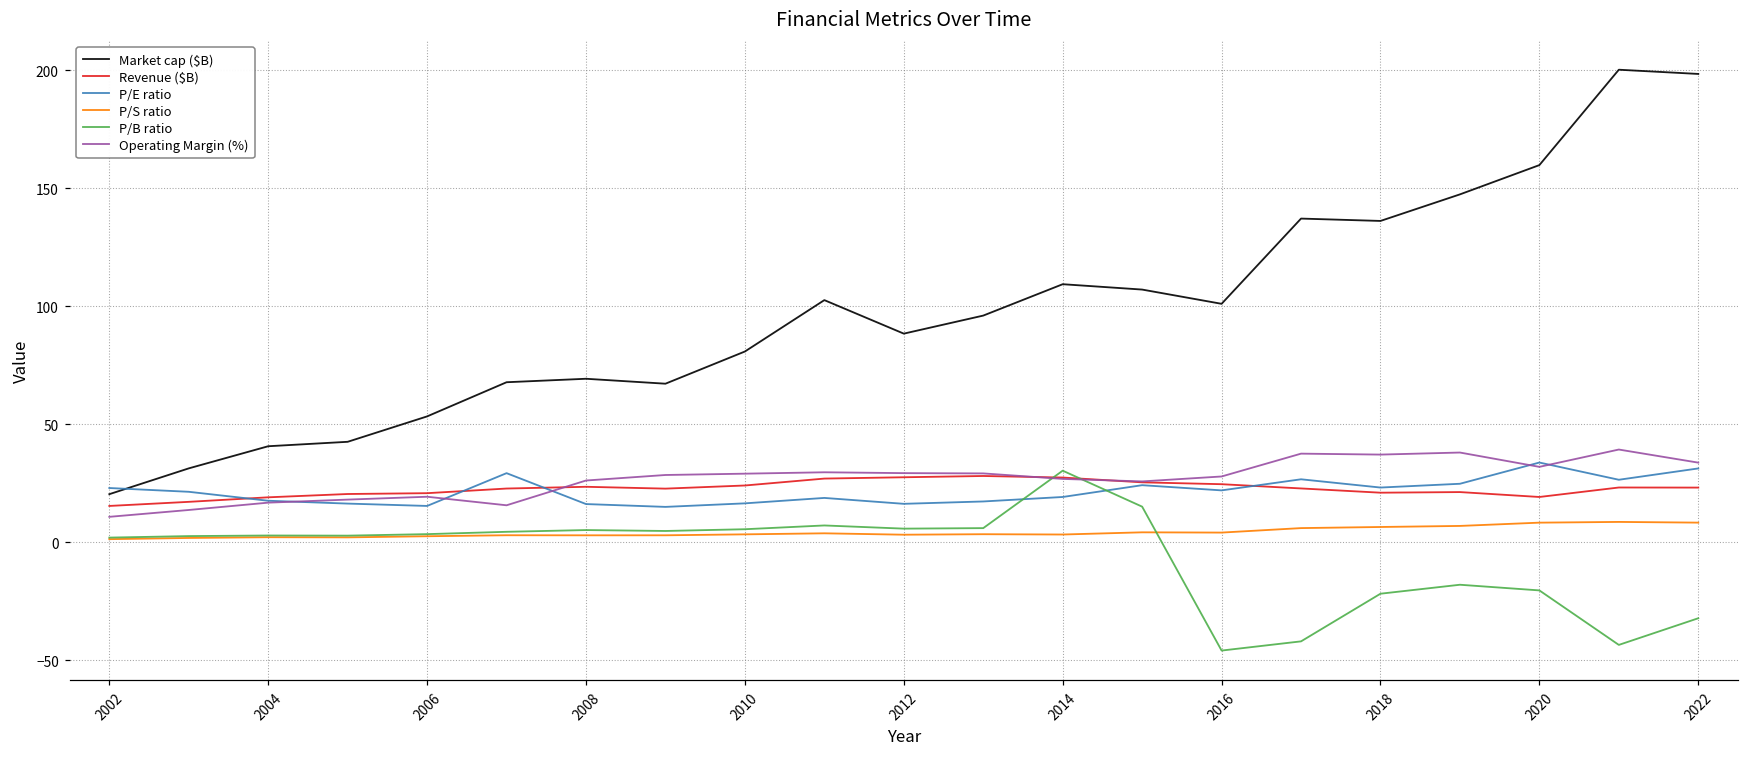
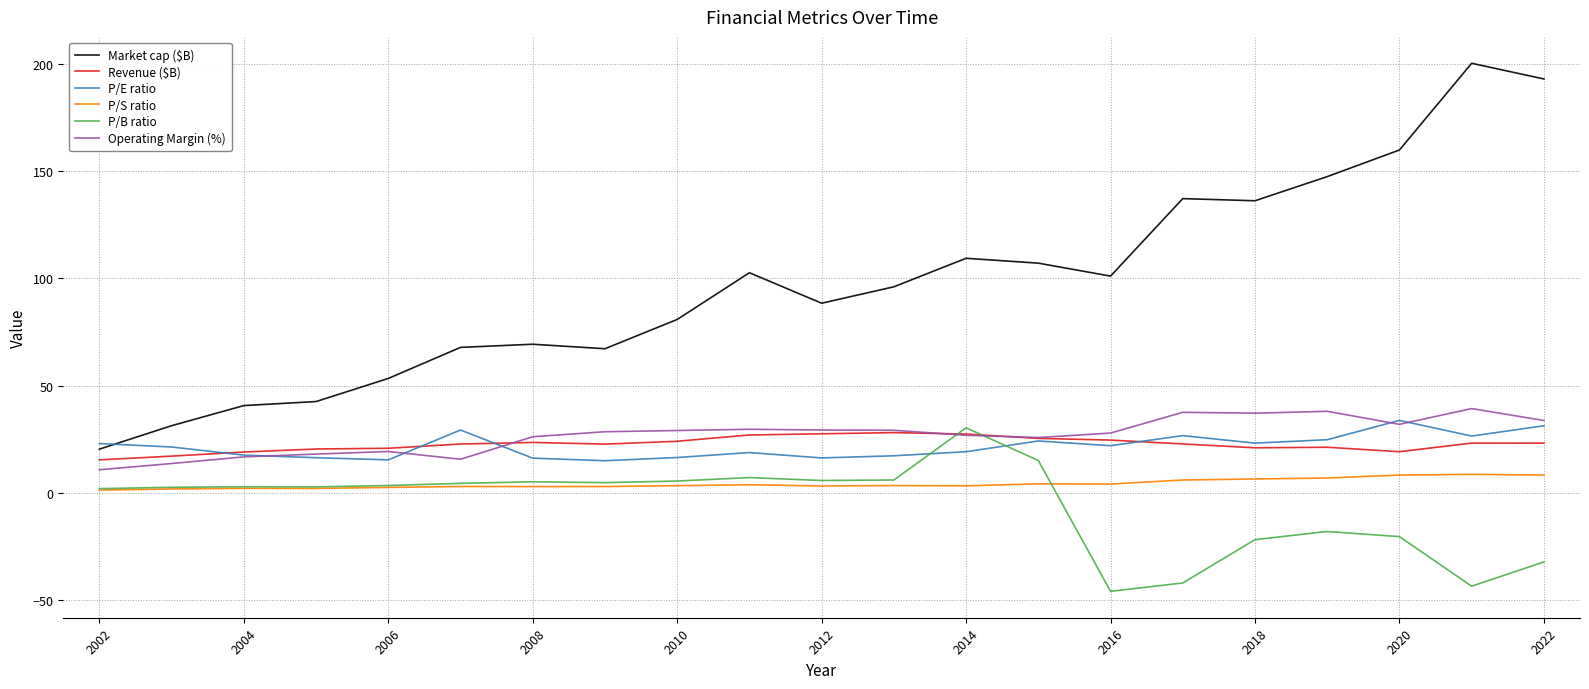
Market cap ($B), 2022: 199 -> 193
